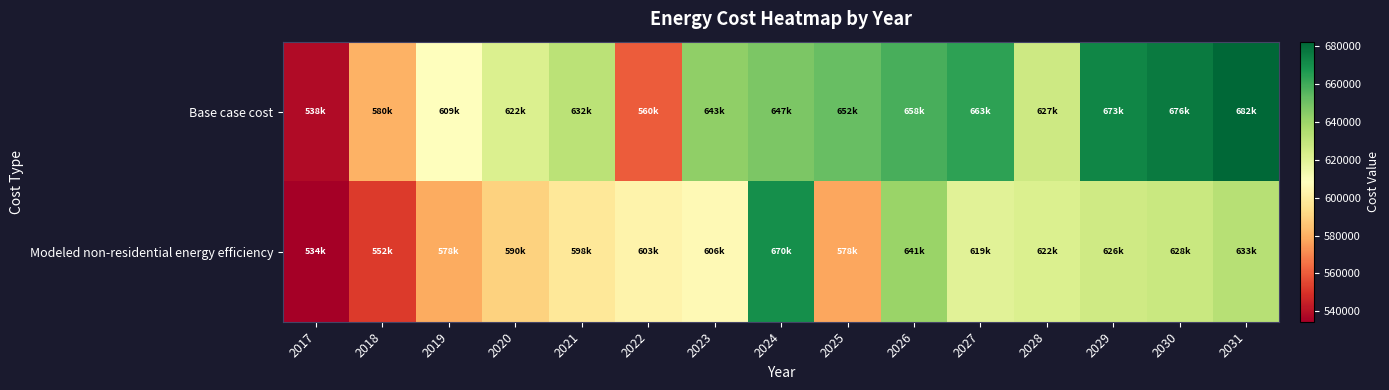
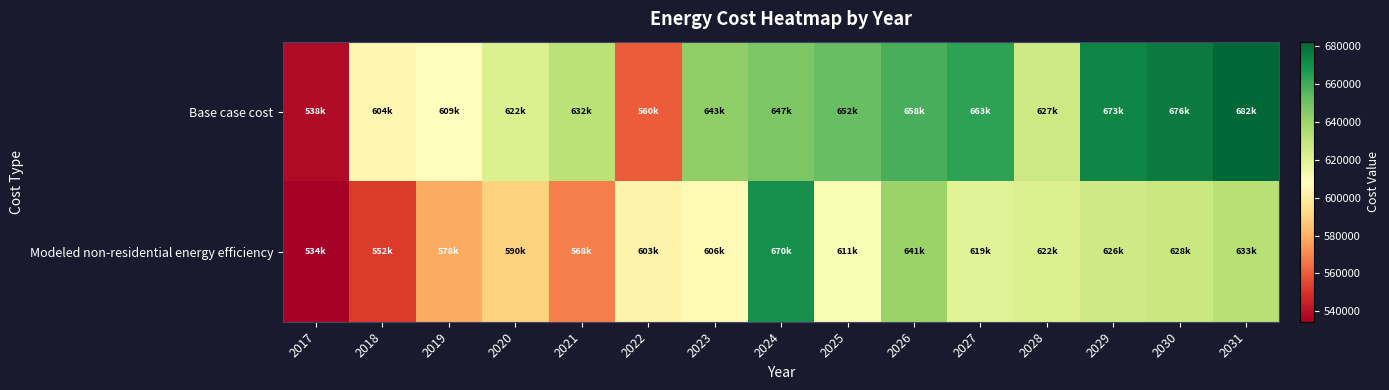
Base case cost, 2018: 580k -> 604k
Modeled non-residential energy efficiency, 2021: 598k -> 568k
Modeled non-residential energy efficiency, 2025: 578k -> 611k
